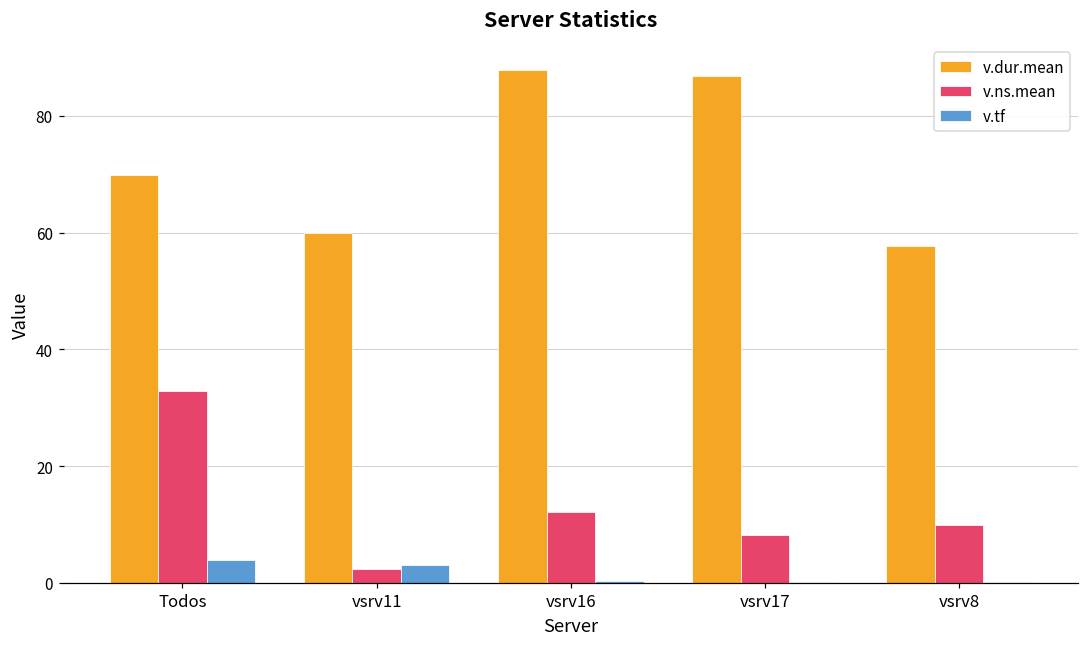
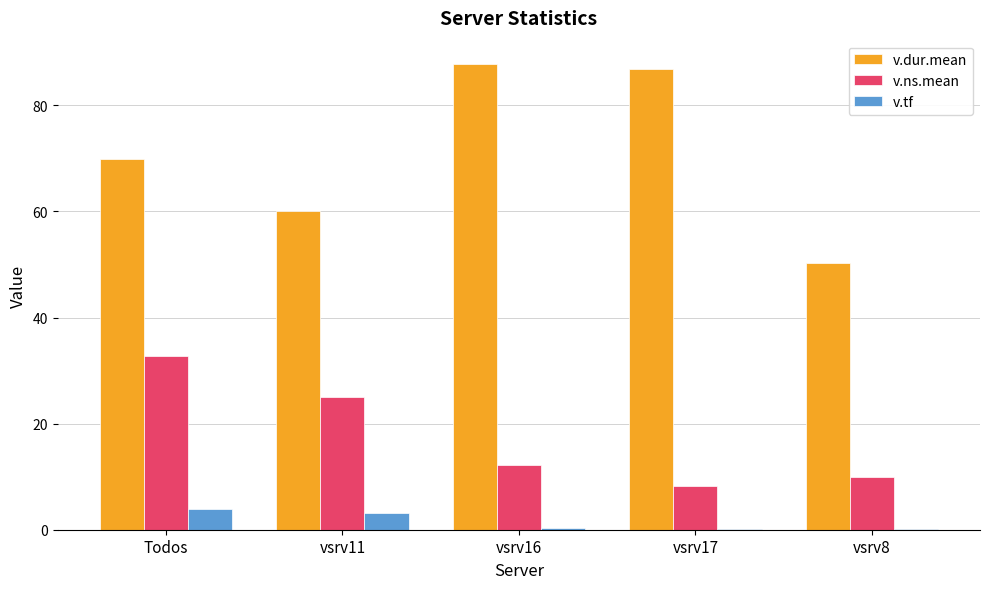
v.ns.mean, vsrv11: 2 -> 25
v.dur.mean, vsrv8: 58 -> 50
